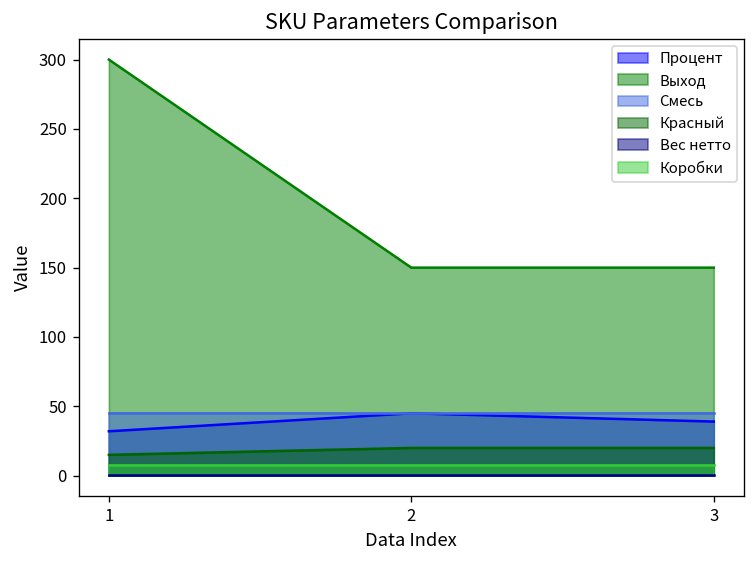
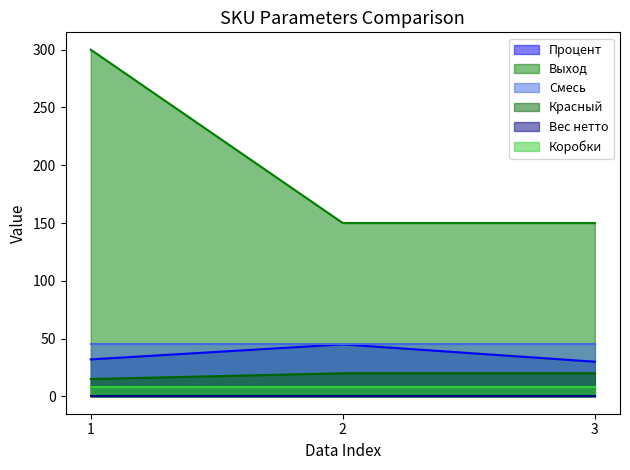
Процент, 3: 39 -> 30
